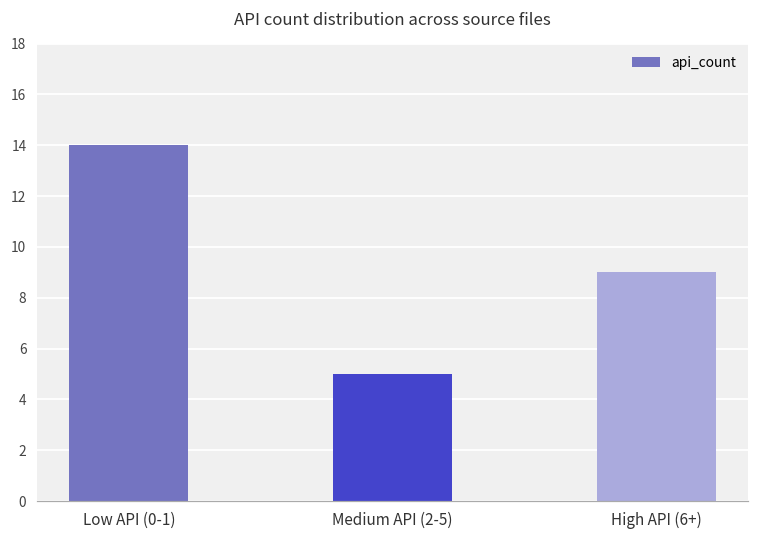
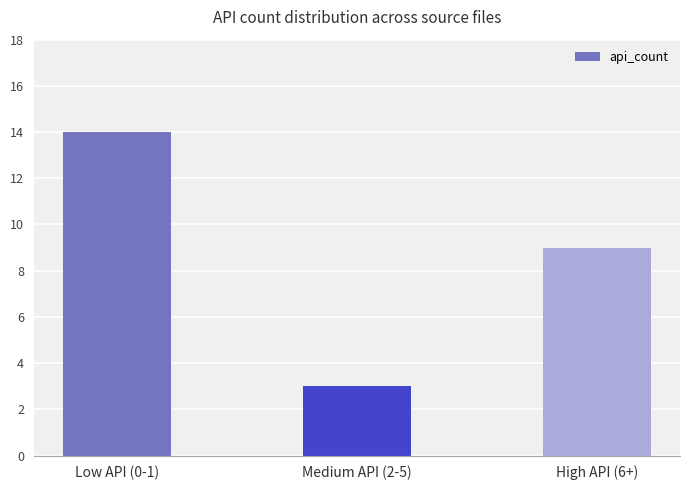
Medium API (2-5): 5 -> 3
